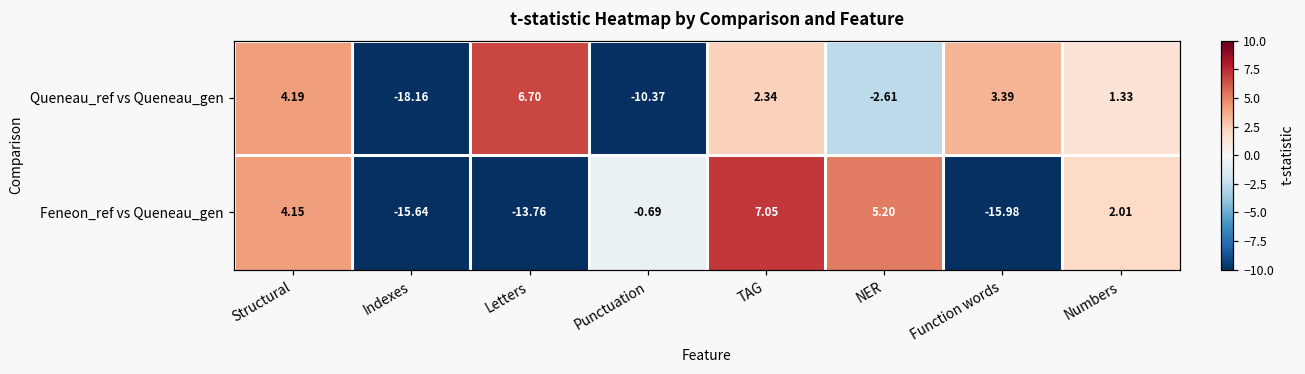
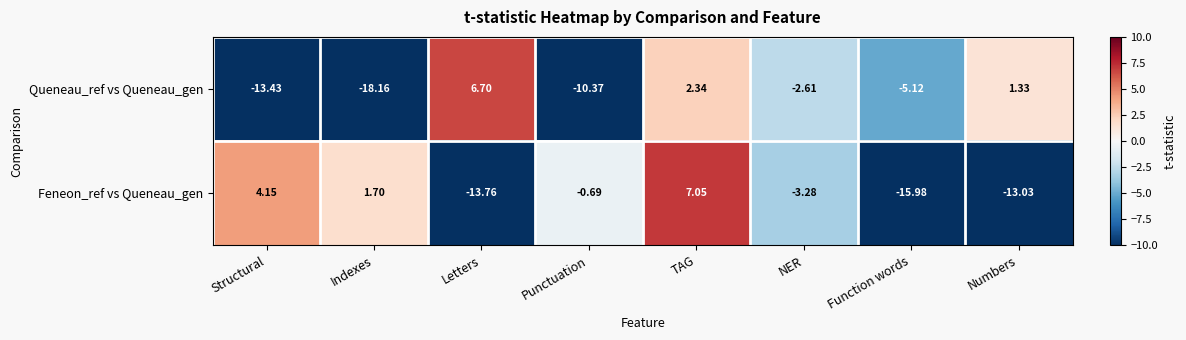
Queneau_ref vs Queneau_gen, Structural: 4.19 -> -13.43
Queneau_ref vs Queneau_gen, Function words: 3.39 -> -5.12
Feneon_ref vs Queneau_gen, Indexes: -15.64 -> 1.70
Feneon_ref vs Queneau_gen, NER: 5.20 -> -3.28
Feneon_ref vs Queneau_gen, Numbers: 2.01 -> -13.03
